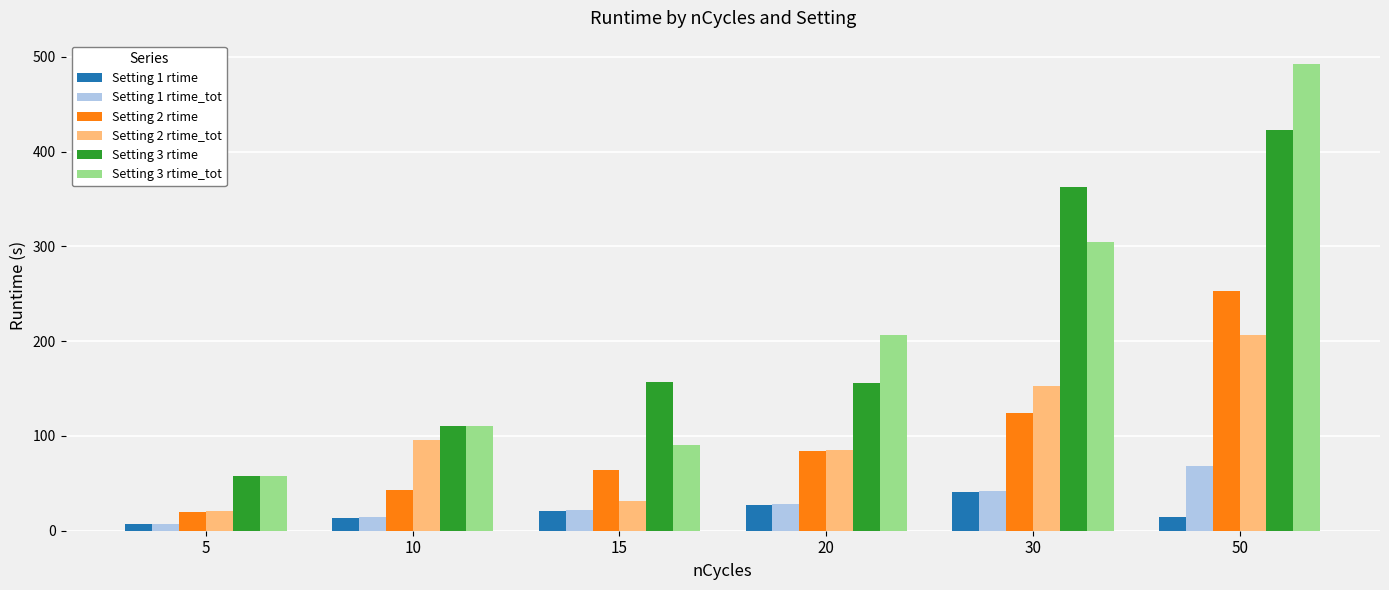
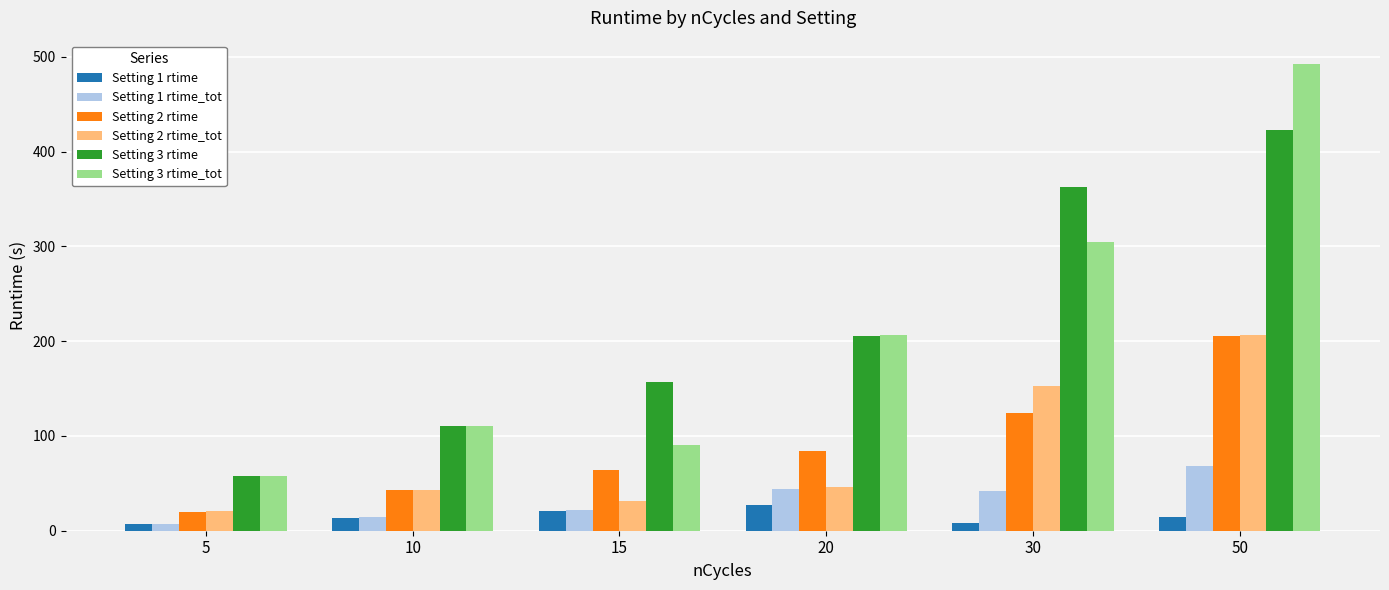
Setting 2 rtime_tot, 10: 100 -> 40
Setting 1 rtime_tot, 20: 30 -> 40
Setting 2 rtime_tot, 20: 80 -> 50
Setting 3 rtime, 20: 160 -> 210
Setting 1 rtime, 30: 40 -> 10
Setting 2 rtime, 50: 250 -> 200
